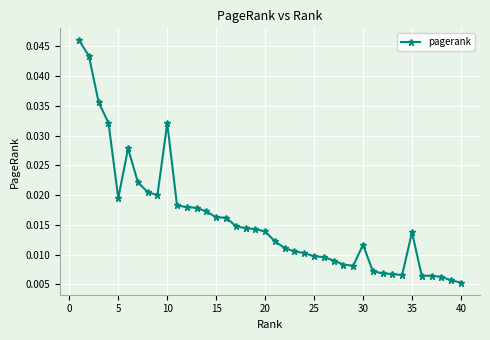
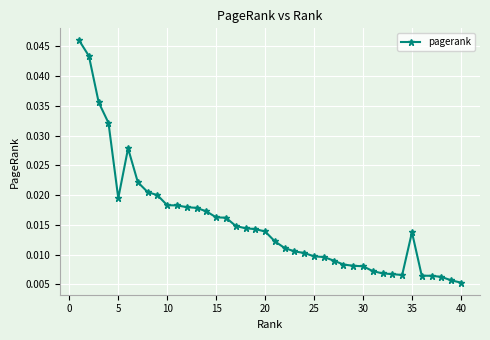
10: 0.032 -> 0.018
30: 0.012 -> 0.008
